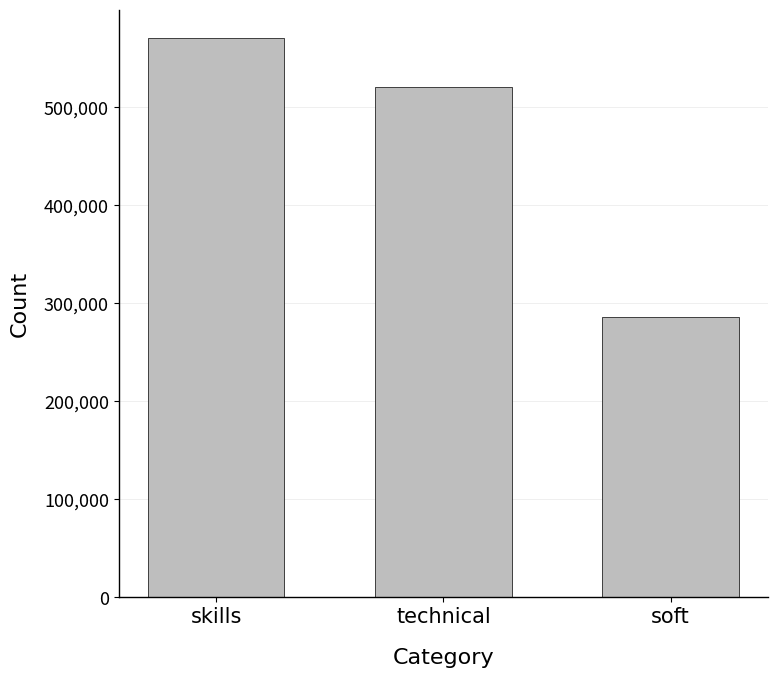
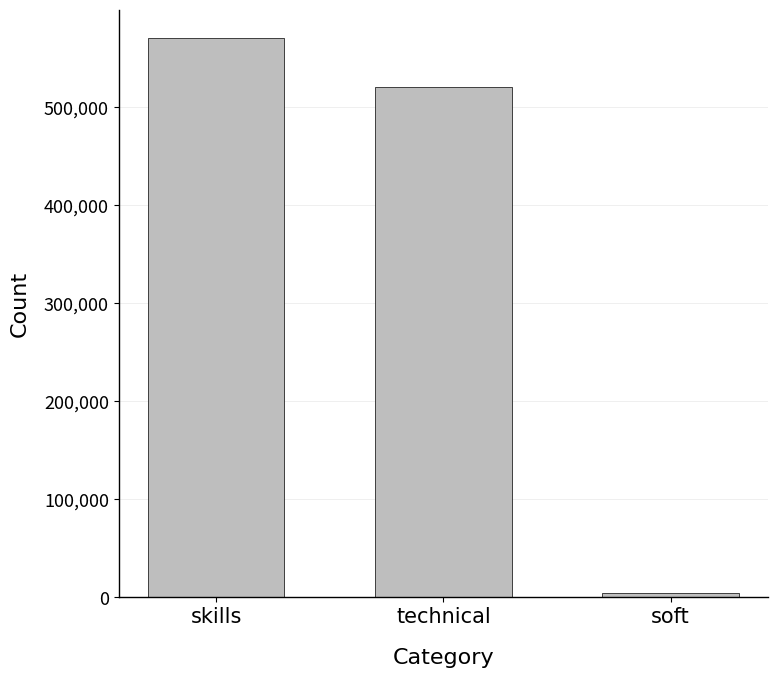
soft: 290,000 -> 0
